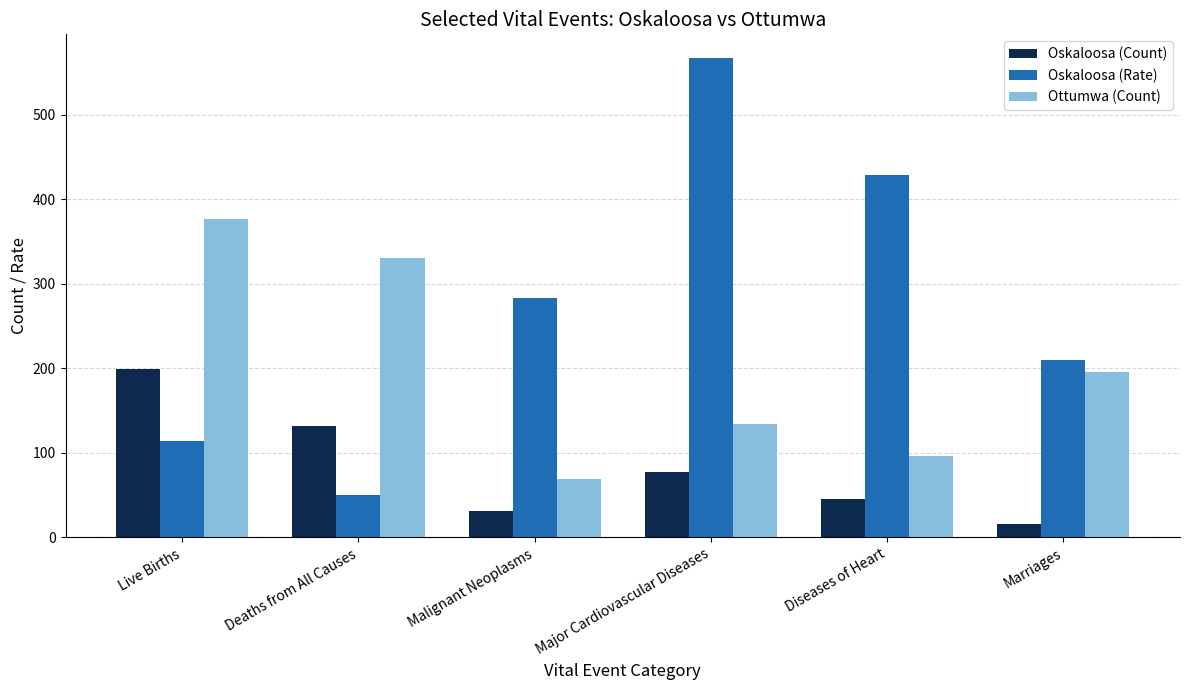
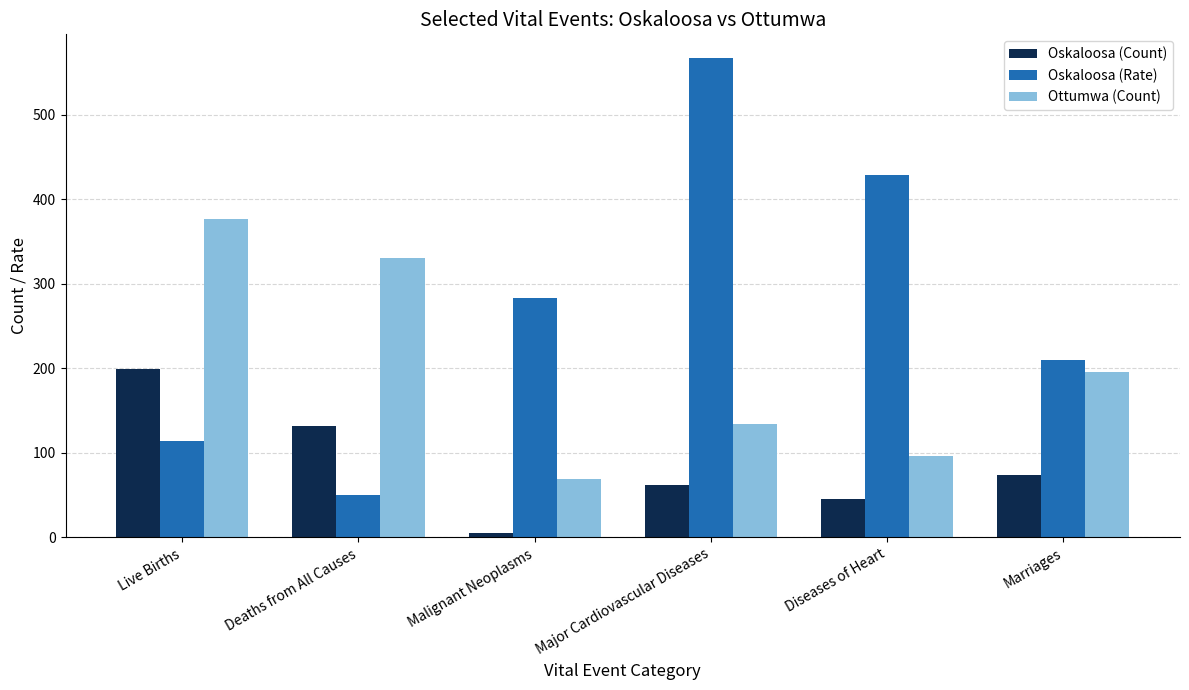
Oskaloosa (Count), Malignant Neoplasms: 30 -> 10
Oskaloosa (Count), Major Cardiovascular Diseases: 80 -> 60
Oskaloosa (Count), Marriages: 20 -> 70
